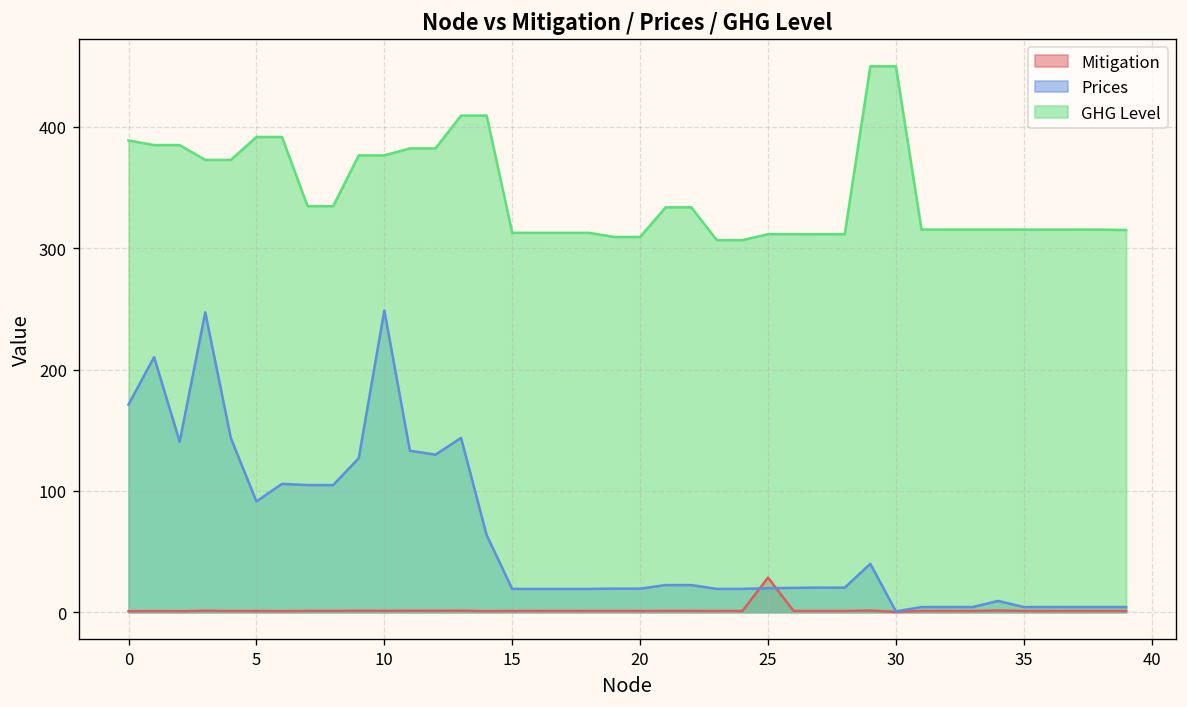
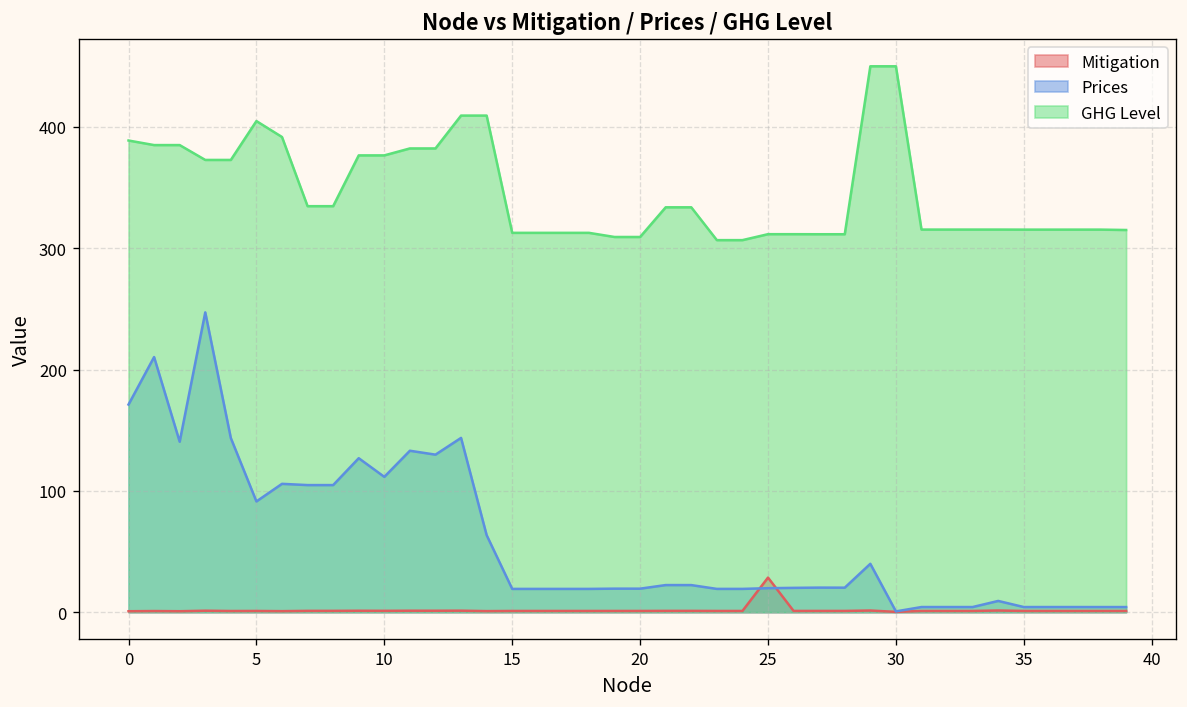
GHG Level, 5: 392 -> 405
Prices, 10: 249 -> 112
